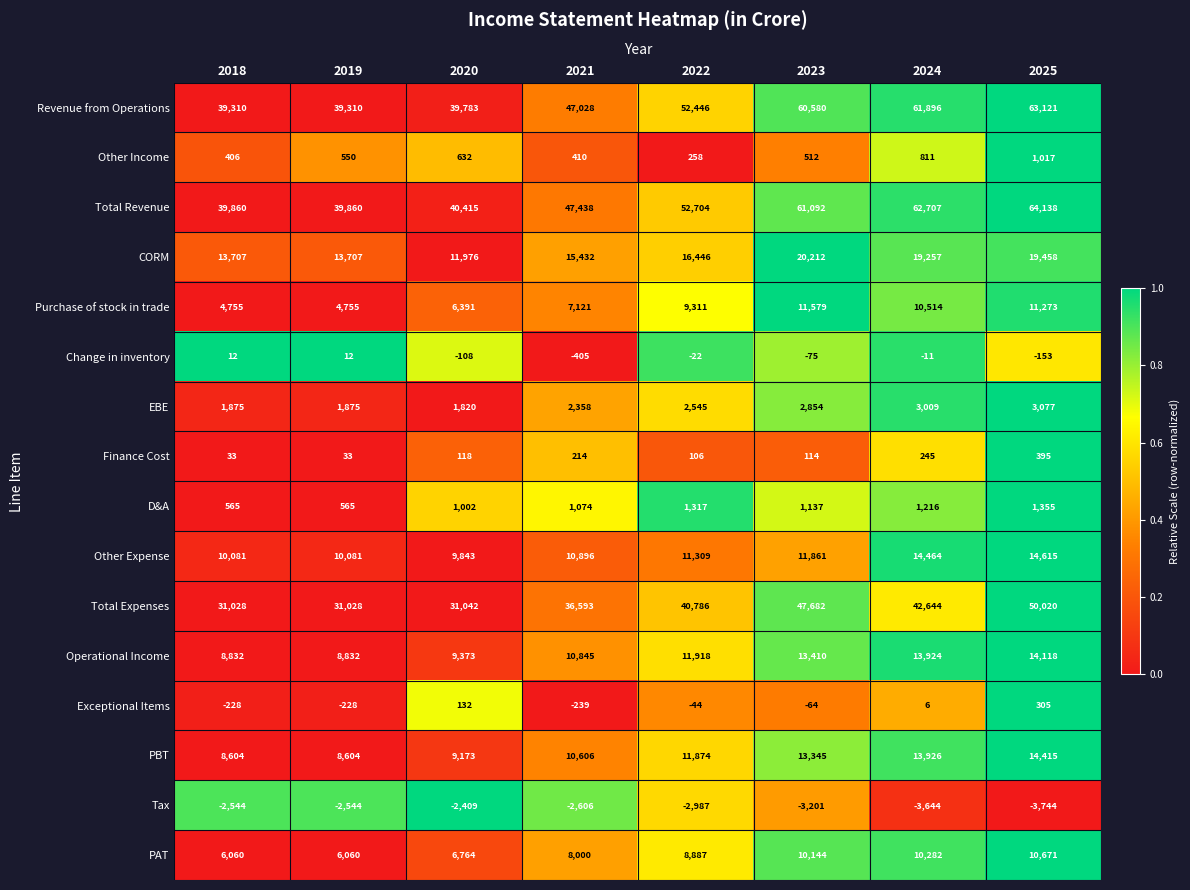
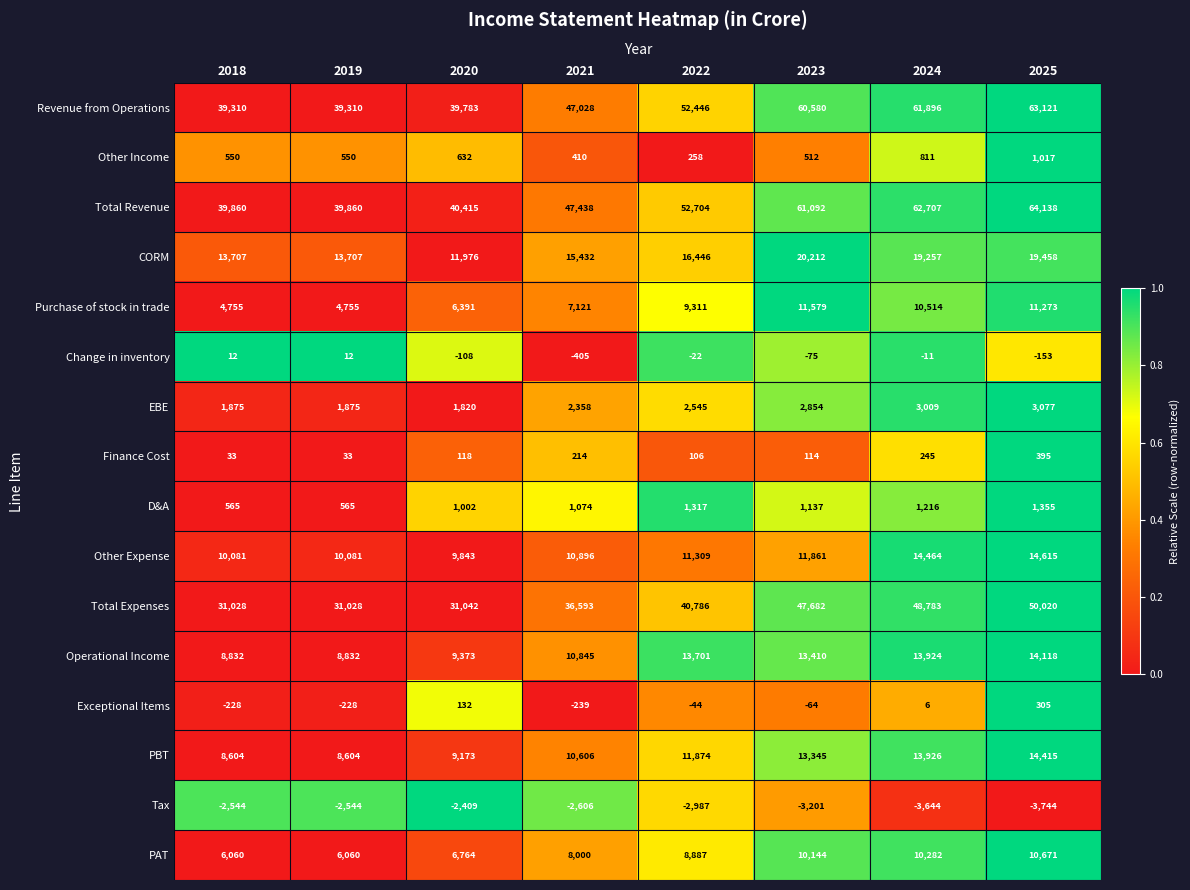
Other Income, 2018: 406 -> 550
Total Expenses, 2024: 42,644 -> 48,783
Operational Income, 2022: 11,918 -> 13,701
